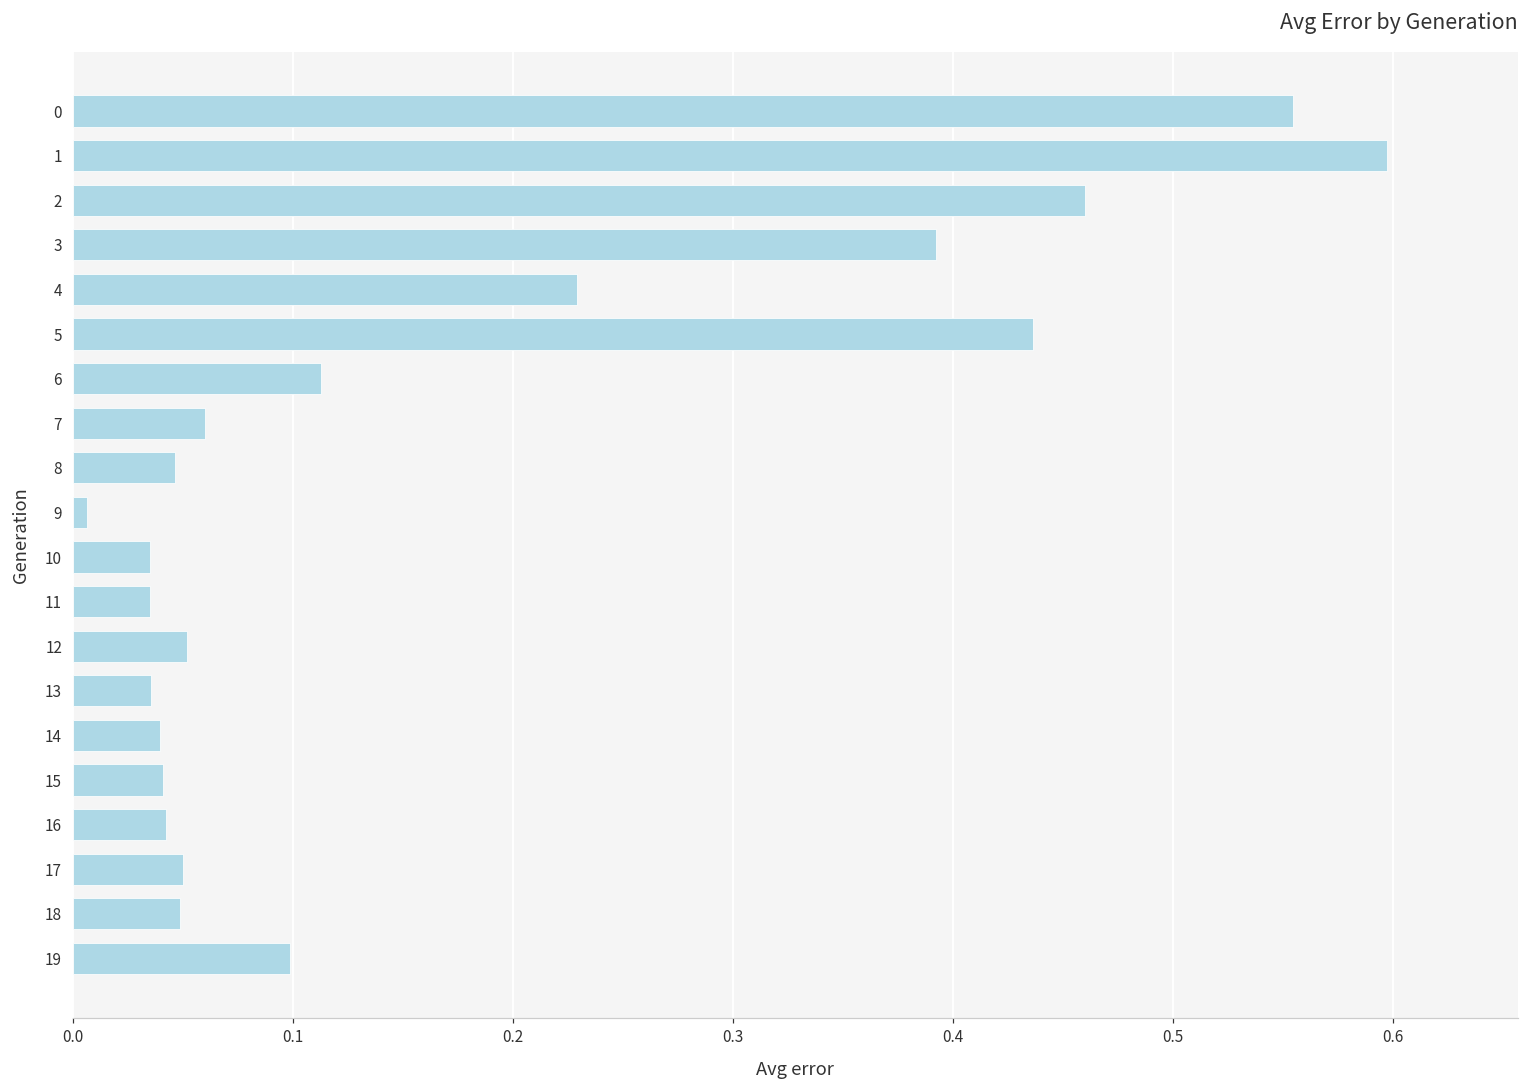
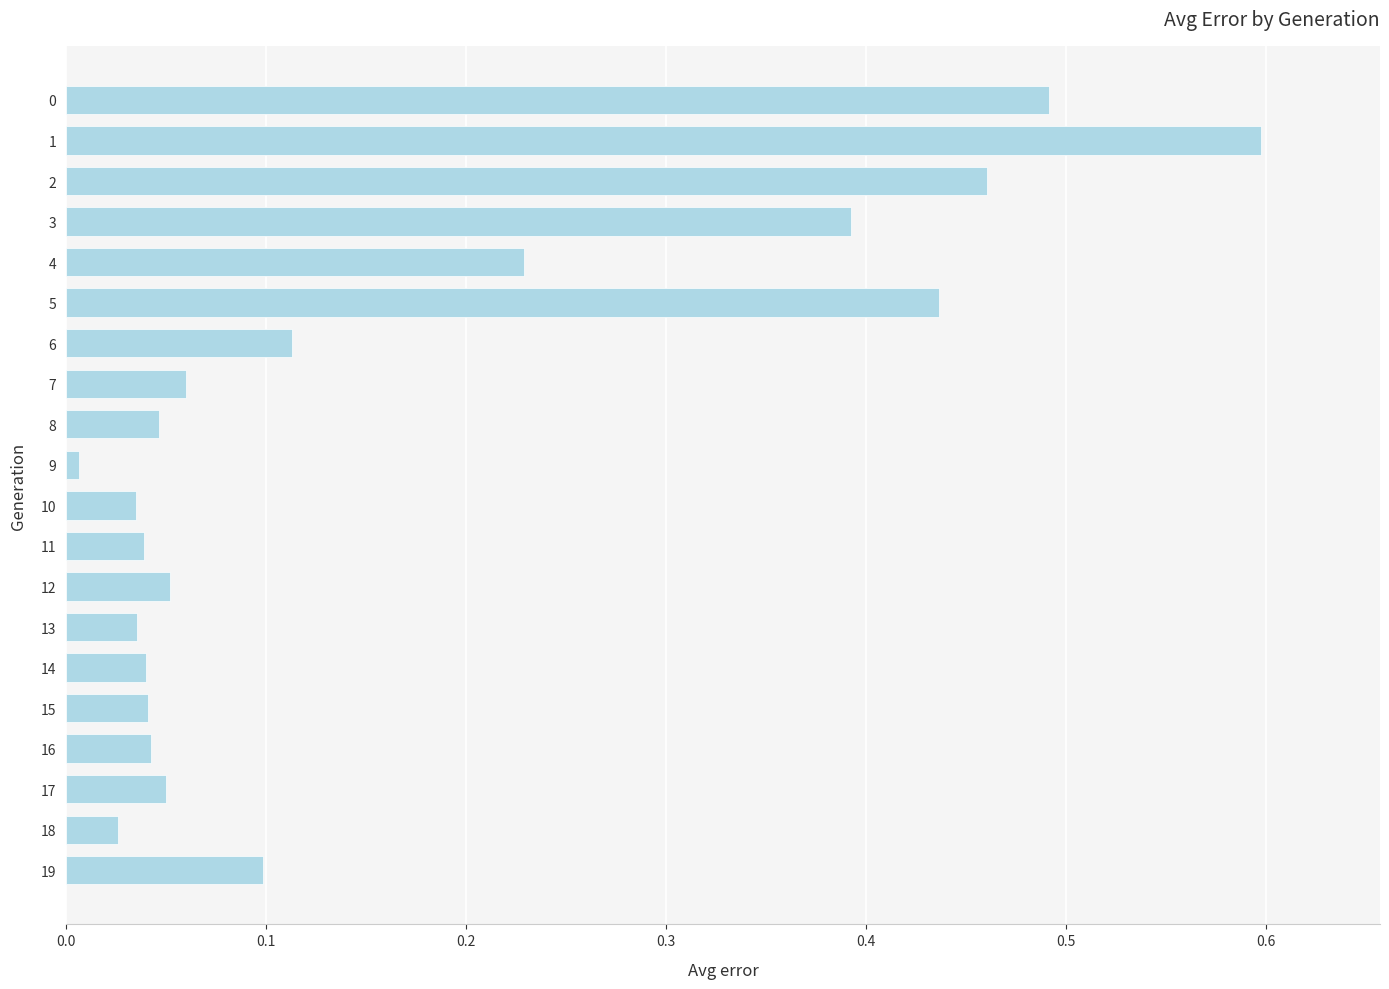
0: 0.555 -> 0.491
11: 0.035 -> 0.039
18: 0.049 -> 0.026
